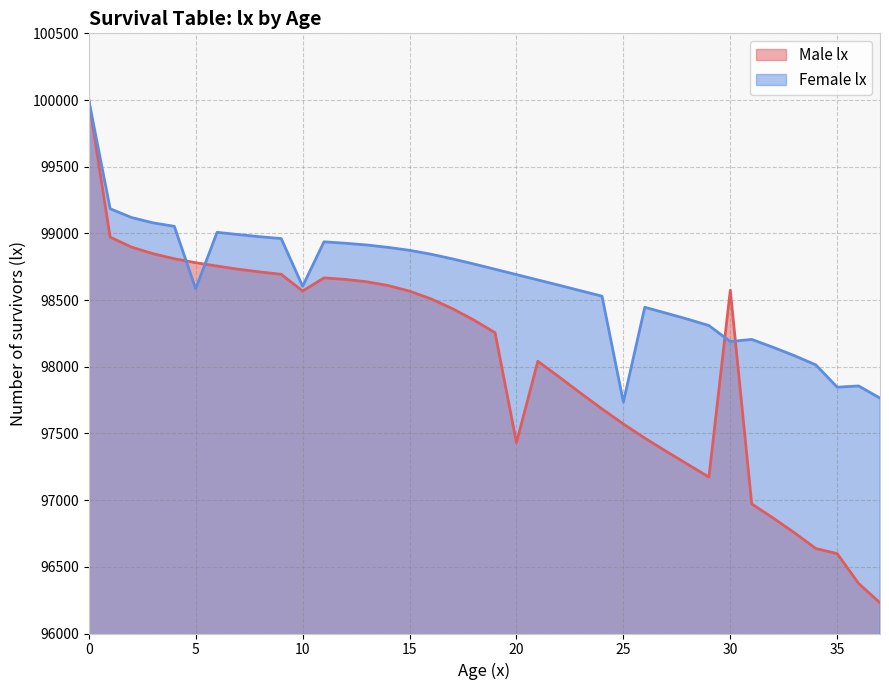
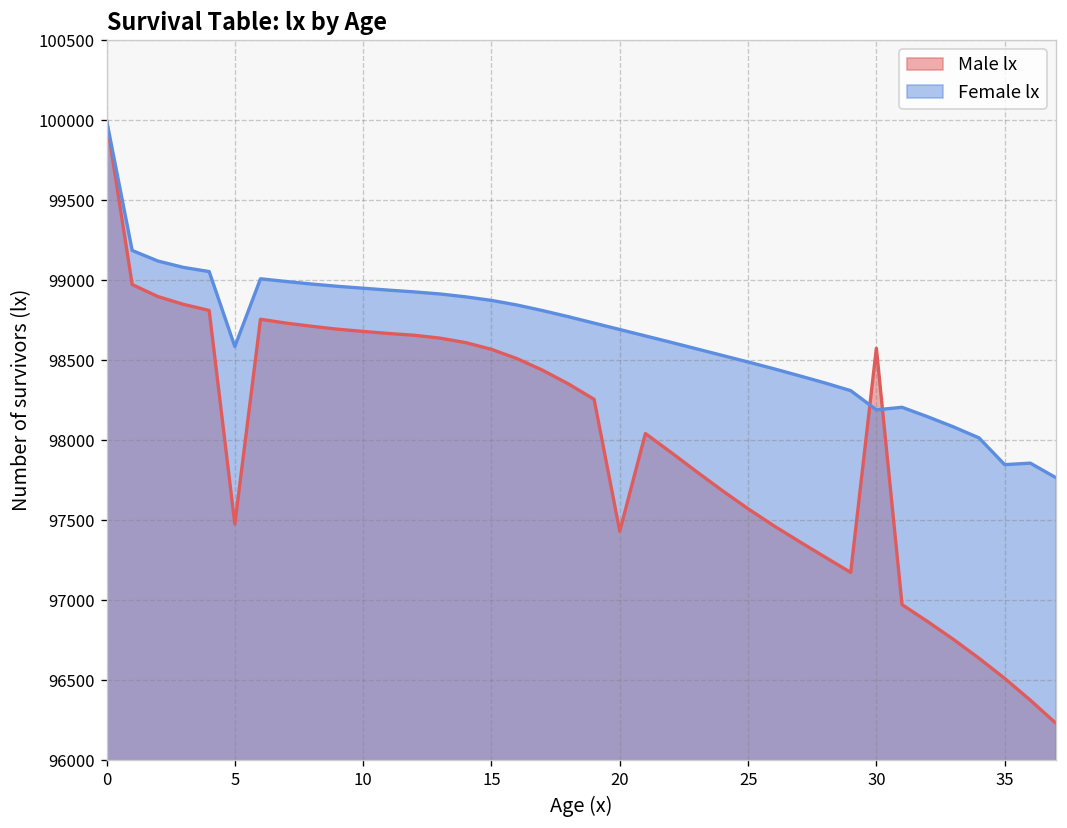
Male lx, 5: 98780 -> 97480
Male lx, 10: 98570 -> 98680
Female lx, 10: 98600 -> 98950
Female lx, 25: 97740 -> 98490
Male lx, 35: 96600 -> 96510
